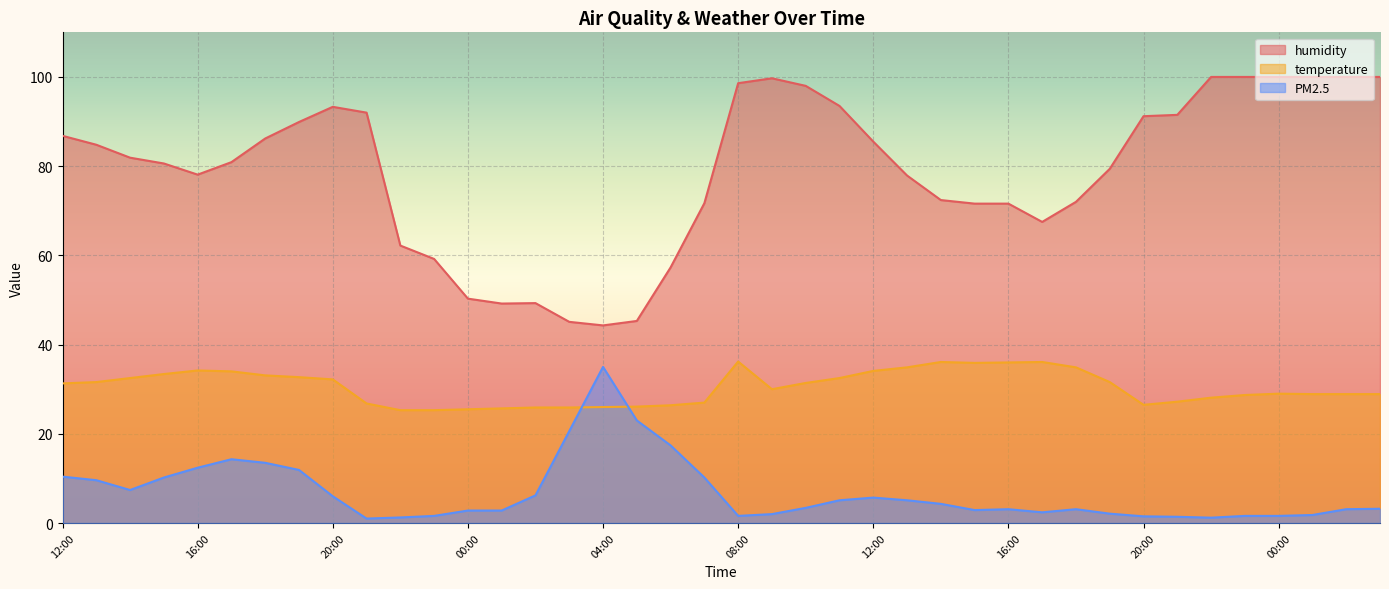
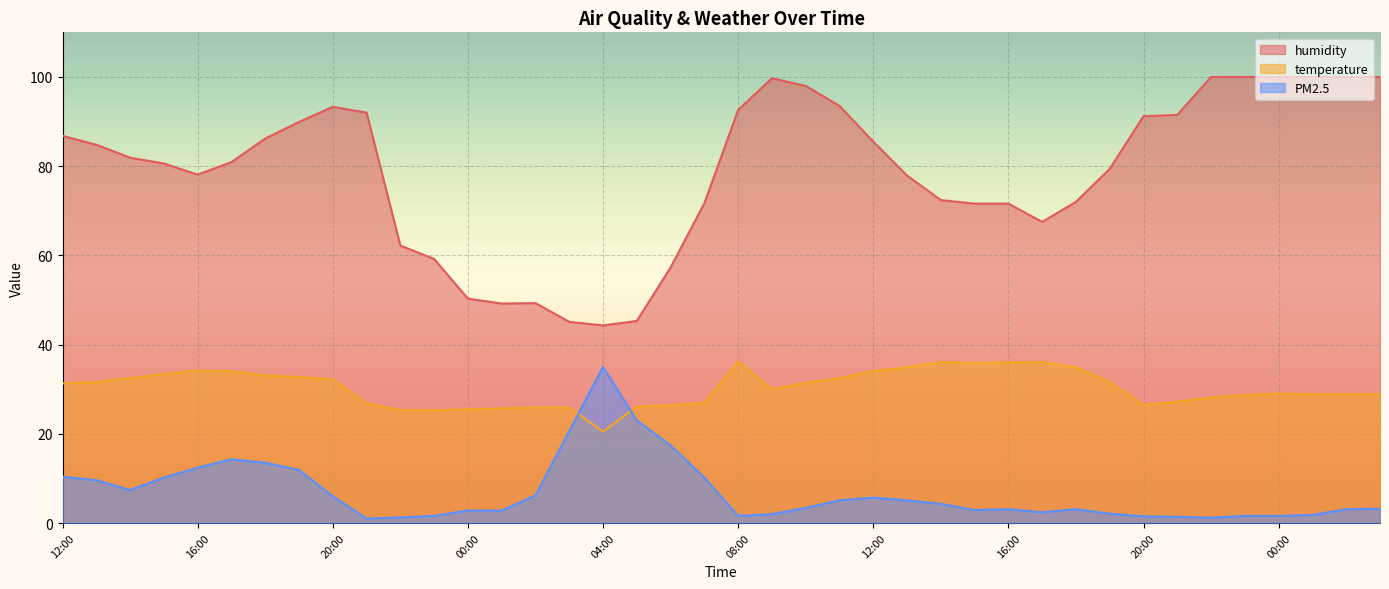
temperature, 04:00: 26 -> 21
humidity, 08:00: 99 -> 93
